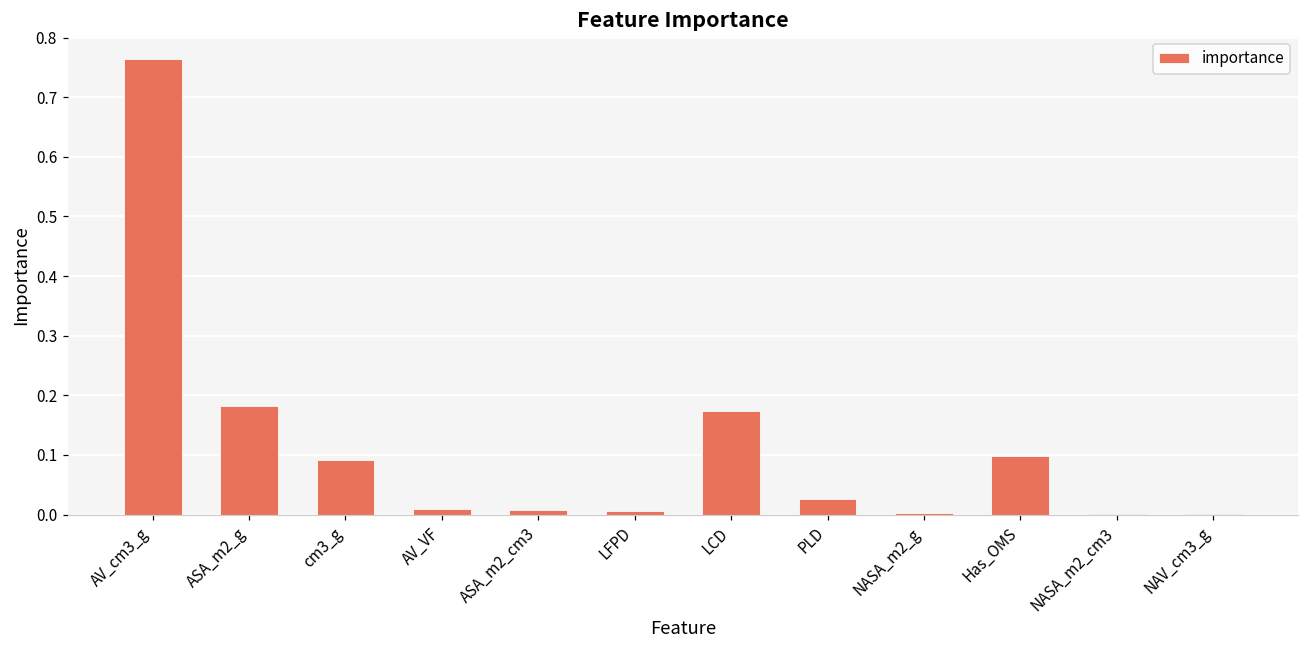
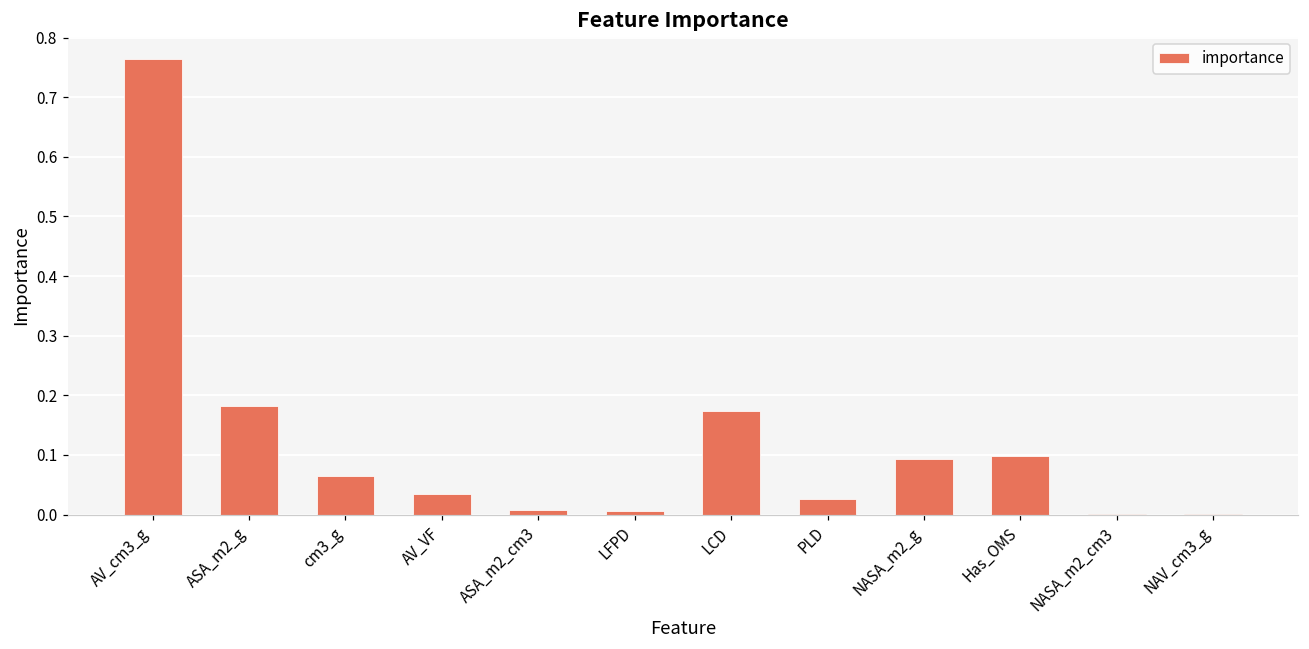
cm3_g: 0.09 -> 0.06
AV_VF: 0.01 -> 0.03
NASA_m2_g: 0.00 -> 0.09
